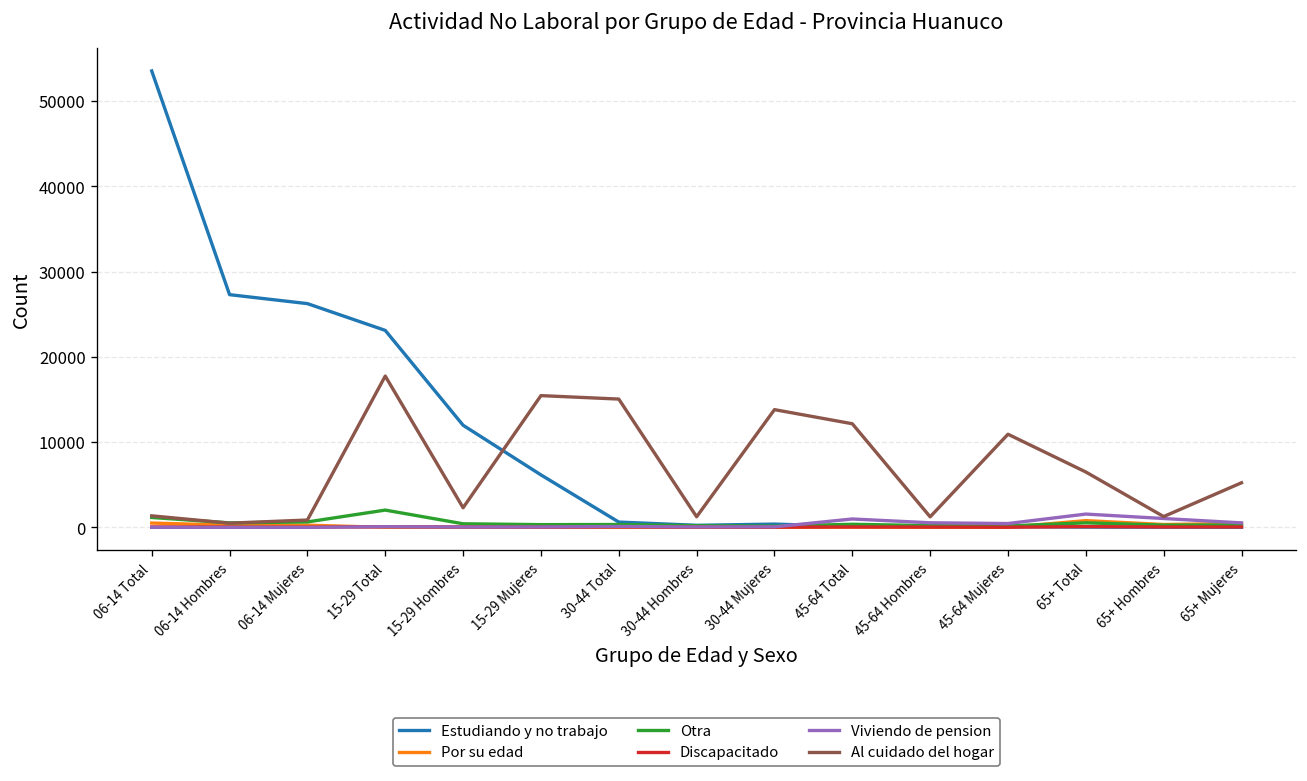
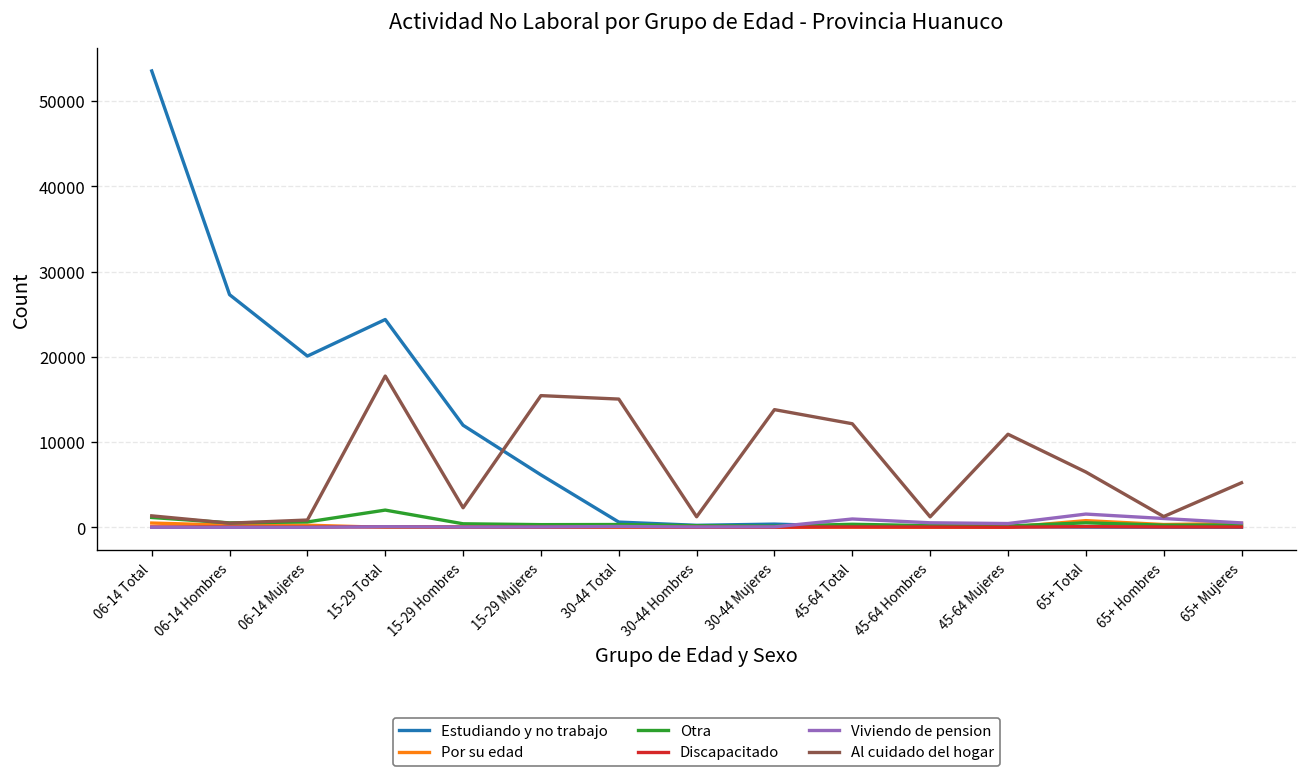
Estudiando y no trabajo, 06-14 Mujeres: 26000 -> 20000
Estudiando y no trabajo, 15-29 Total: 23000 -> 24000
